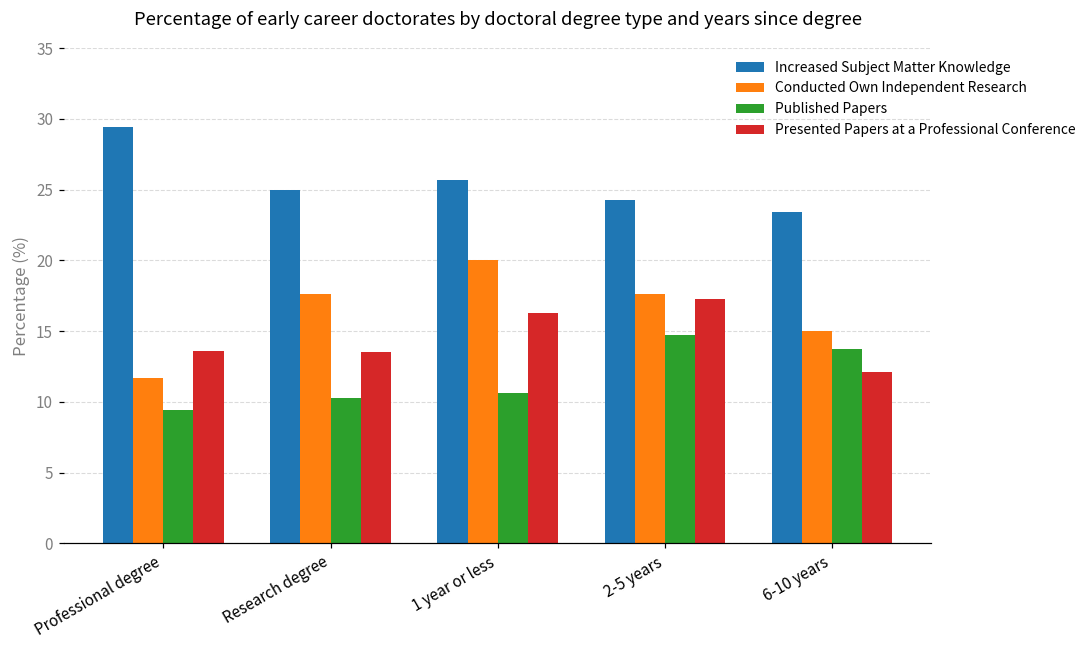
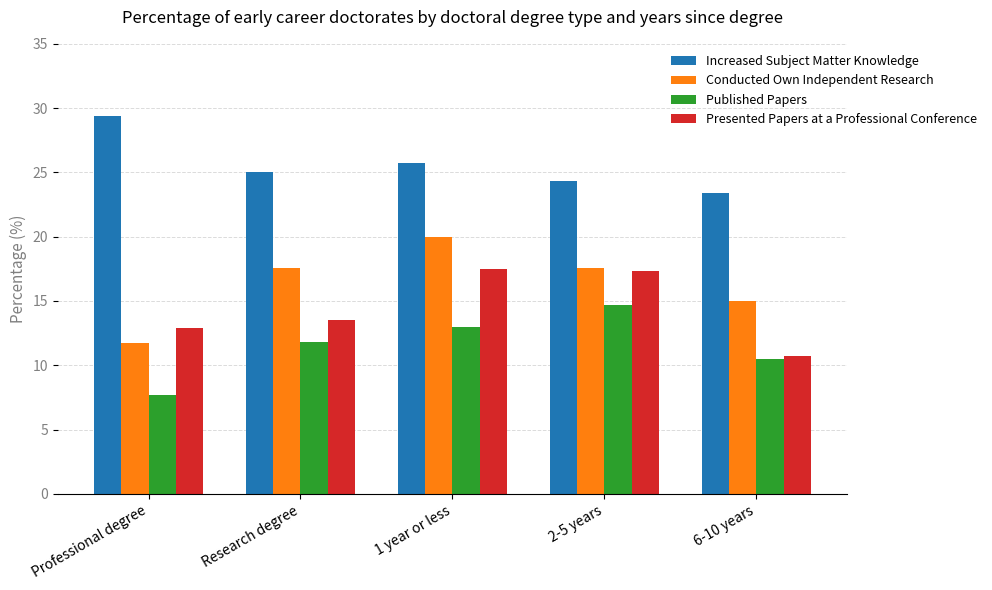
Published Papers, Professional degree: 9.4 -> 7.7
Presented Papers at a Professional Conference, Professional degree: 13.6 -> 12.9
Published Papers, Research degree: 10.3 -> 11.8
Published Papers, 1 year or less: 10.6 -> 13.0
Presented Papers at a Professional Conference, 1 year or less: 16.3 -> 17.5
Published Papers, 6-10 years: 13.7 -> 10.5
Presented Papers at a Professional Conference, 6-10 years: 12.1 -> 10.7
